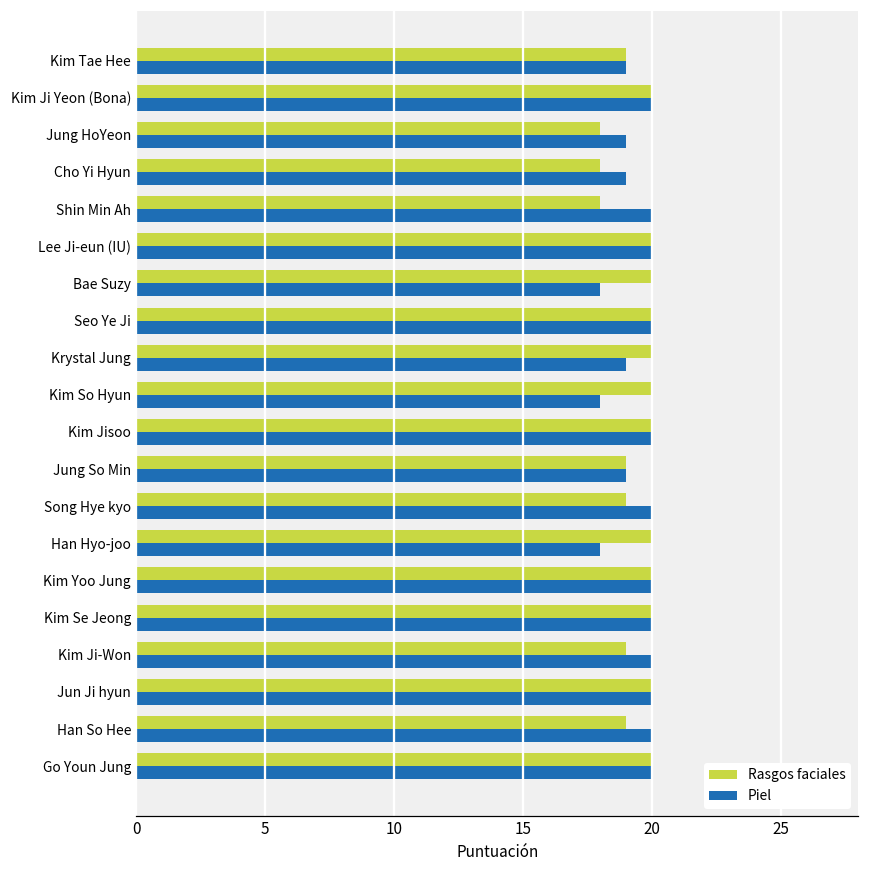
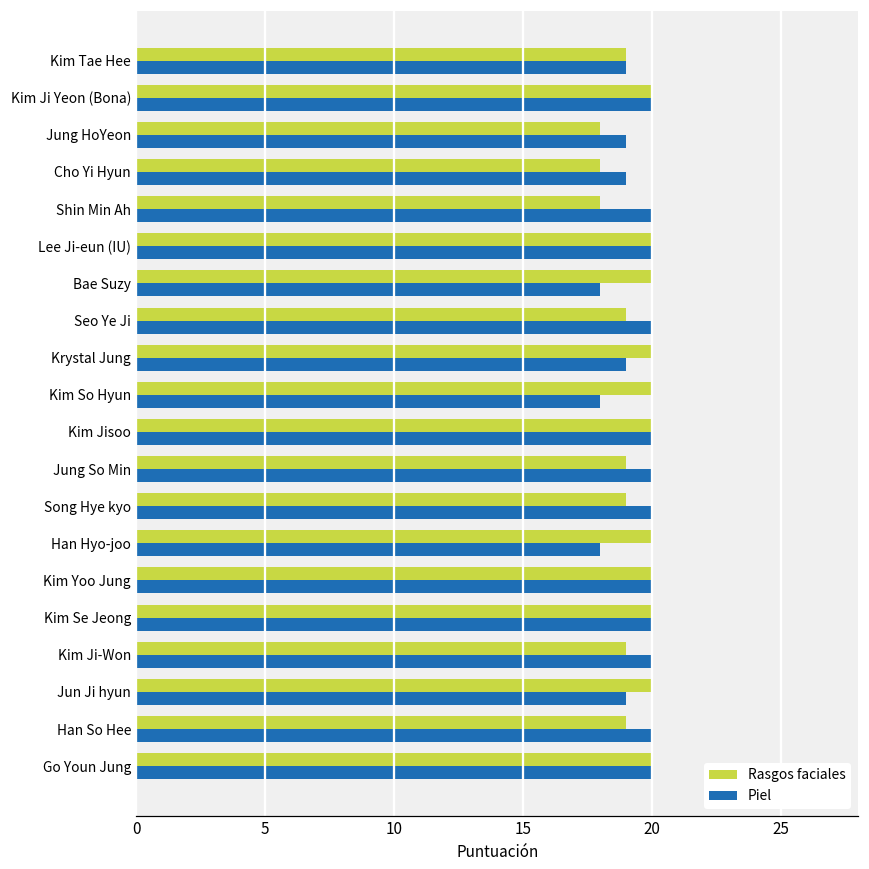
Rasgos faciales, Seo Ye Ji: 20 -> 19
Piel, Jung So Min: 19 -> 20
Piel, Jun Ji hyun: 20 -> 19
